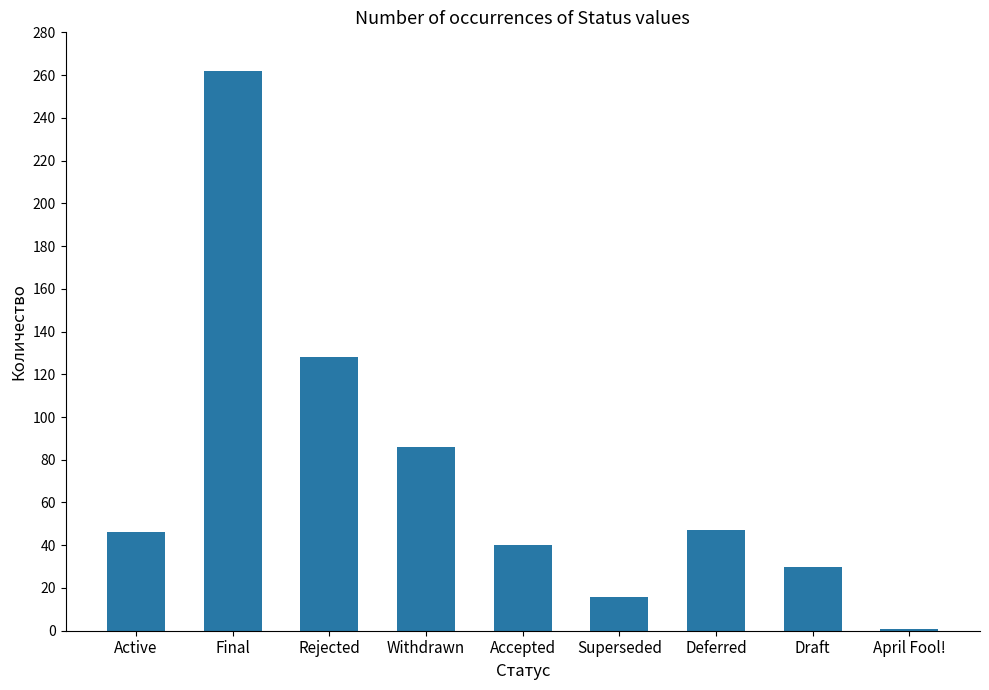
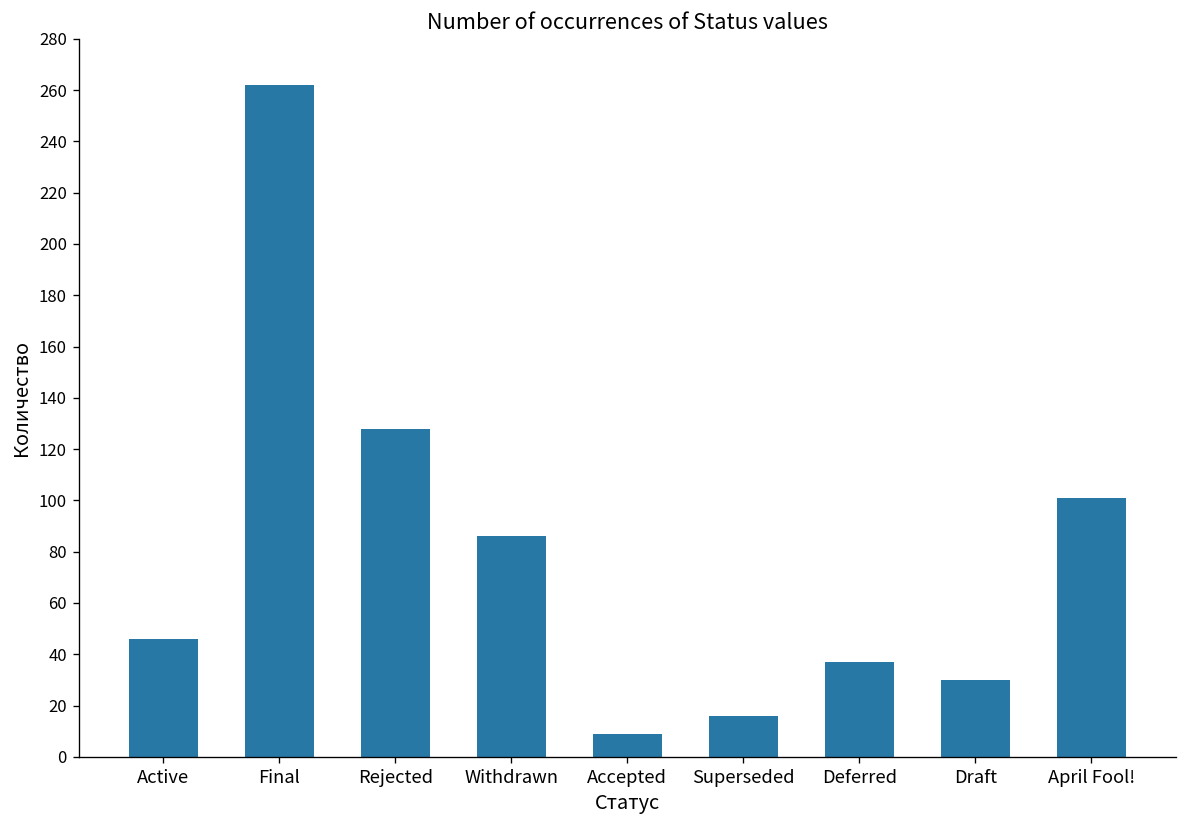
Accepted: 40 -> 9
Deferred: 47 -> 37
April Fool!: 1 -> 101
